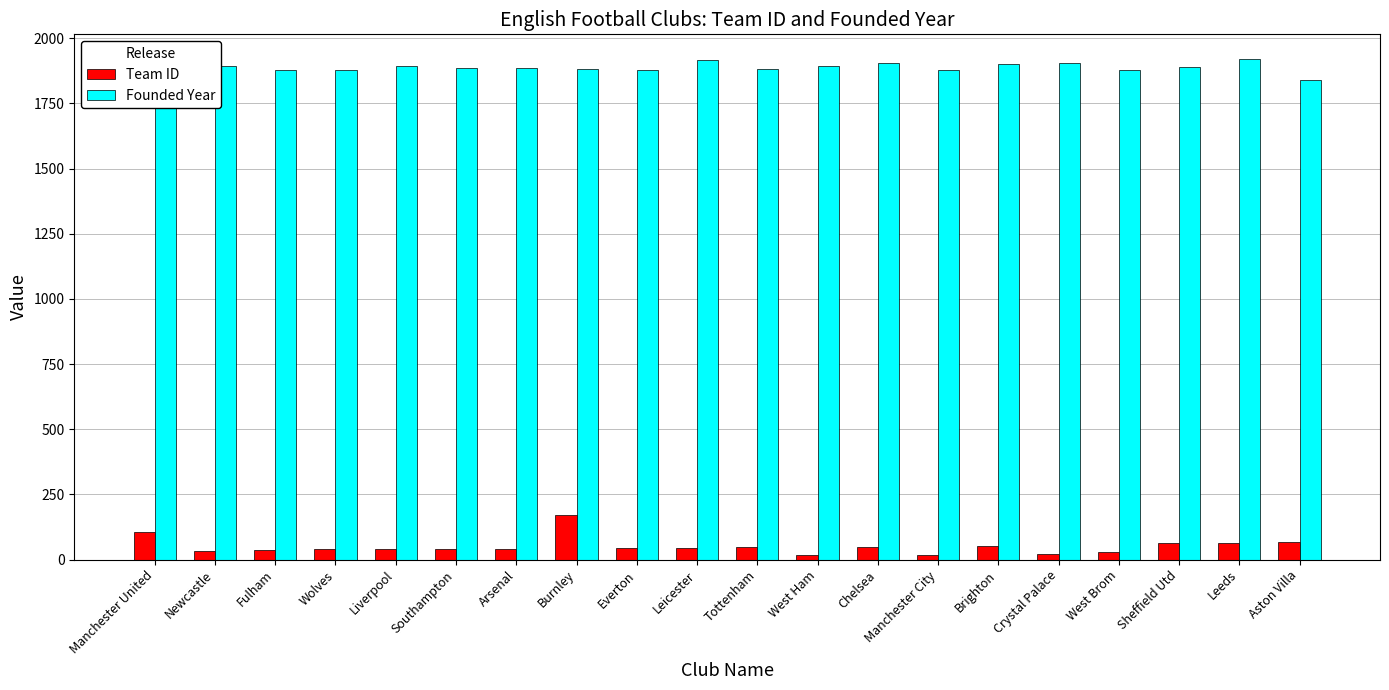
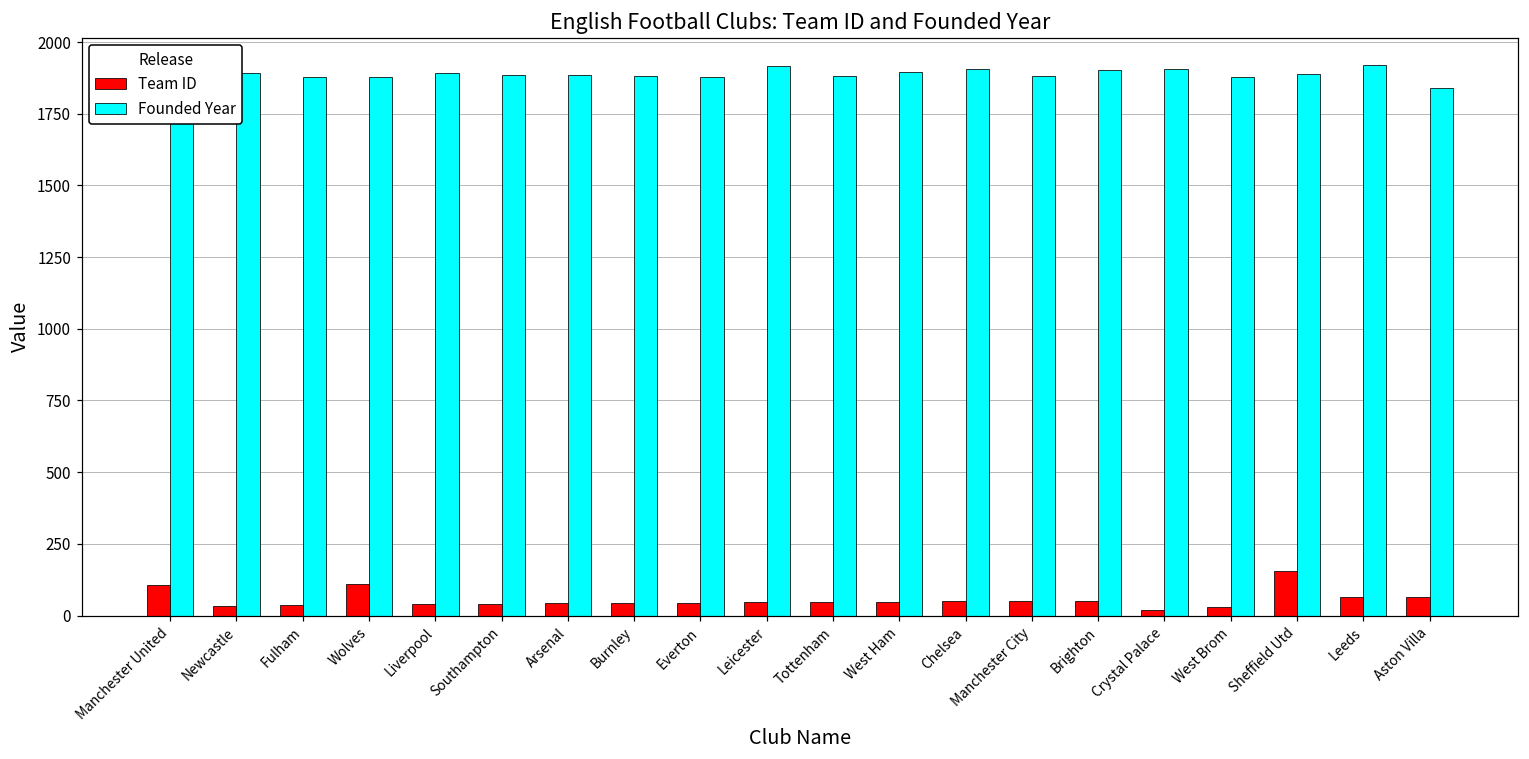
Team ID, Wolves: 40 -> 110
Team ID, Burnley: 170 -> 40
Team ID, West Ham: 20 -> 50
Team ID, Manchester City: 20 -> 50
Team ID, Sheffield Utd: 60 -> 160
